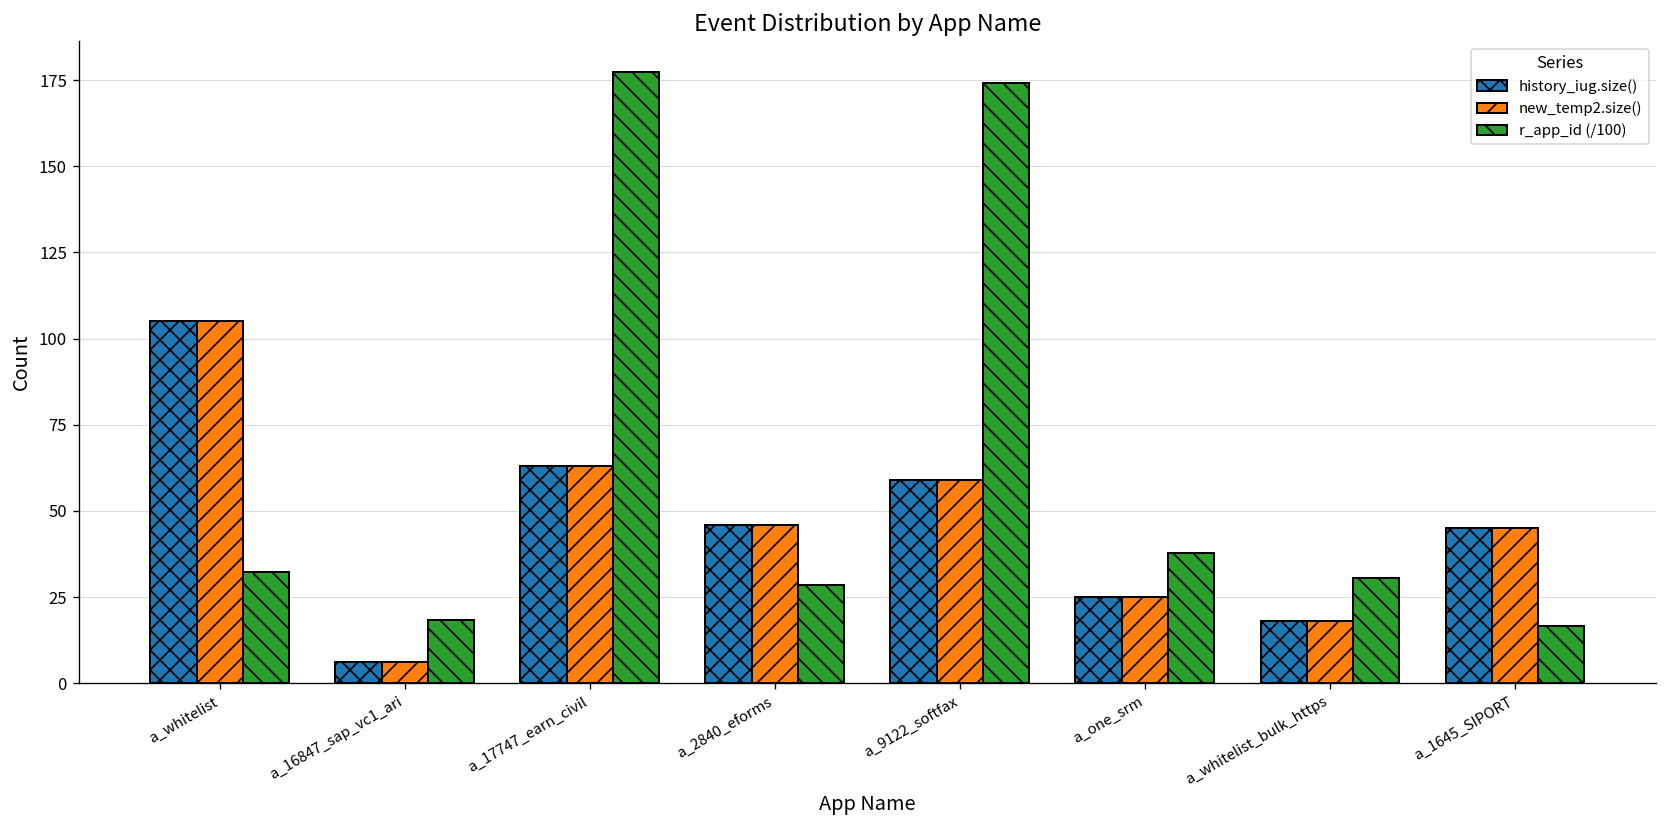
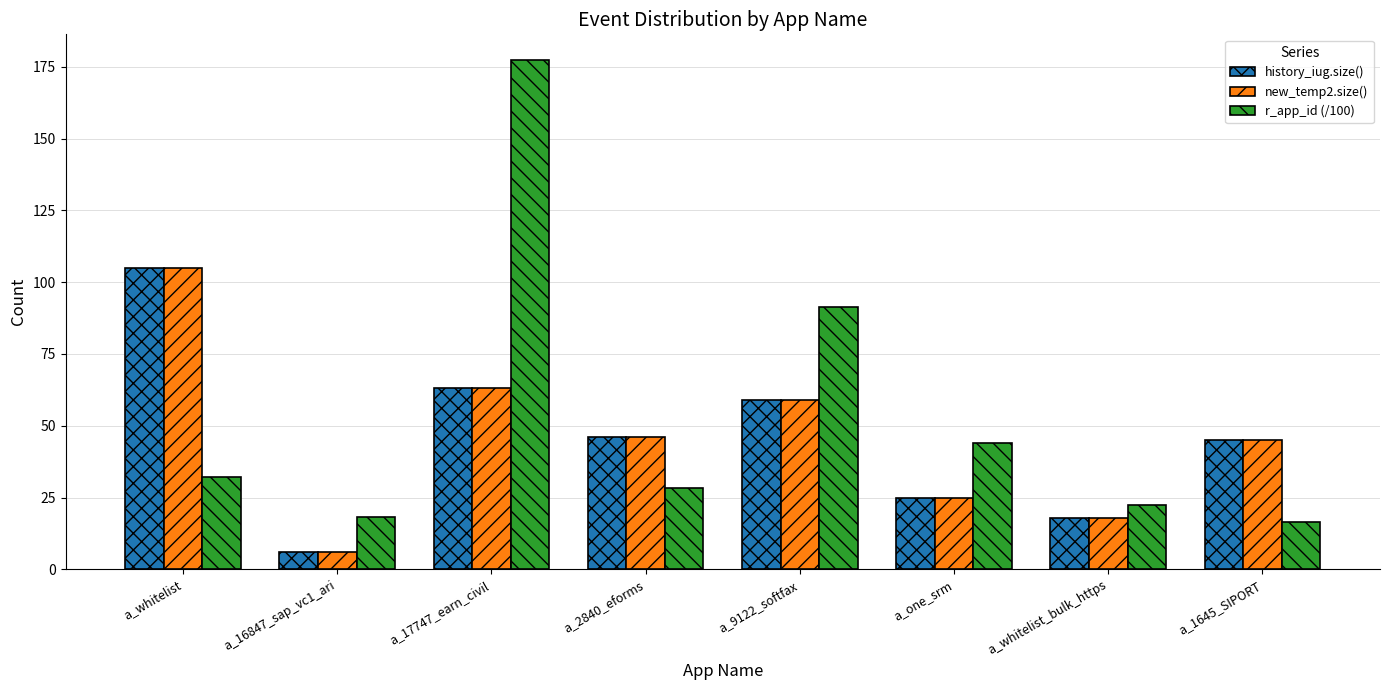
r_app_id (/100), a_9122_softfax: 174 -> 91
r_app_id (/100), a_one_srm: 38 -> 44
r_app_id (/100), a_whitelist_bulk_https: 31 -> 22
